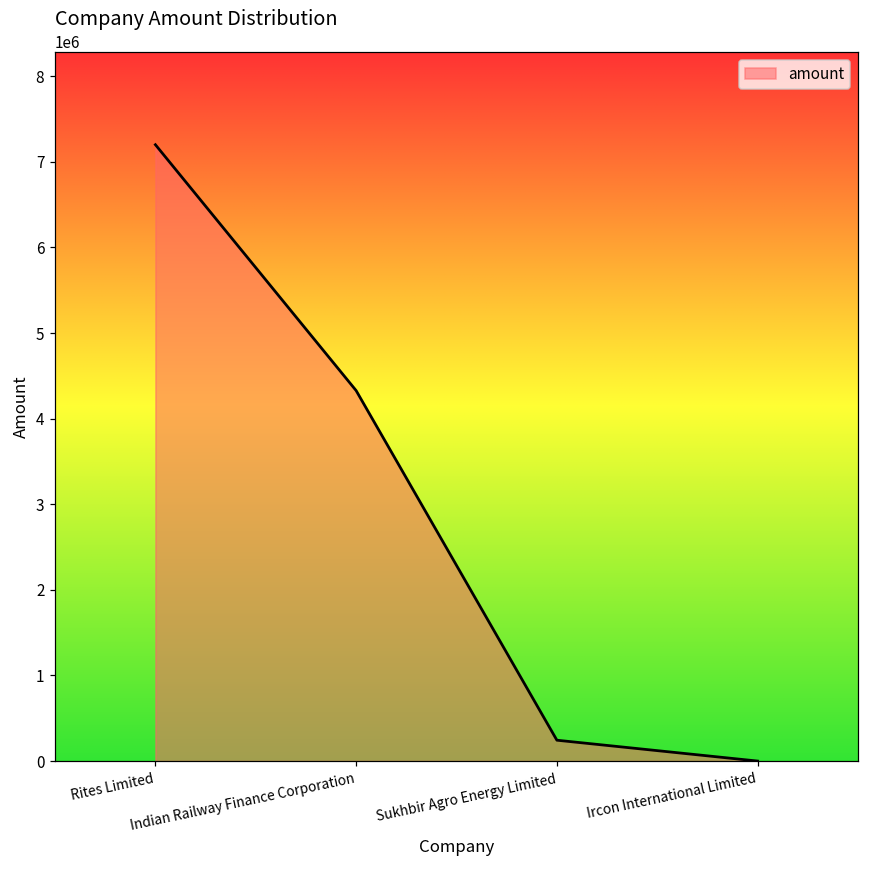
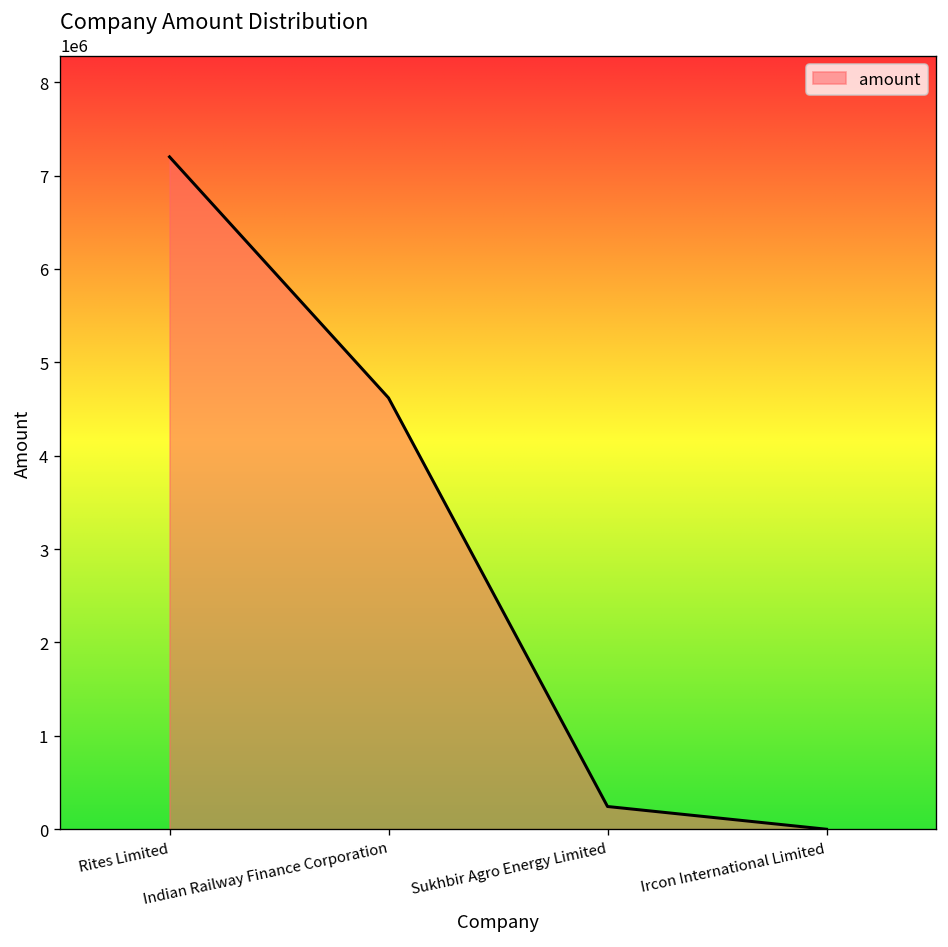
Indian Railway Finance Corporation: 4300000 -> 4600000
